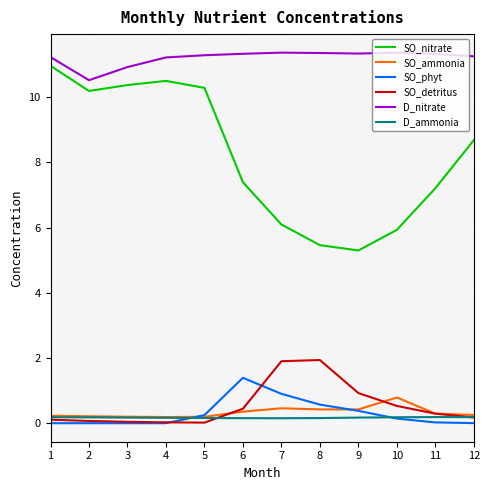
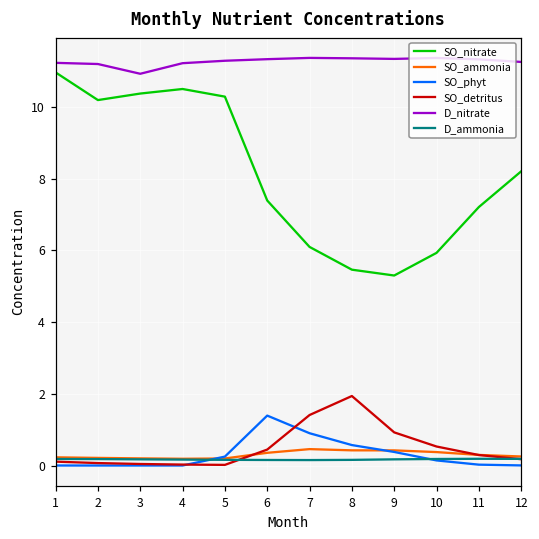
D_nitrate, 2: 10.5 -> 11.2
SO_detritus, 7: 1.9 -> 1.4
SO_ammonia, 10: 0.8 -> 0.4
SO_nitrate, 12: 8.7 -> 8.2
